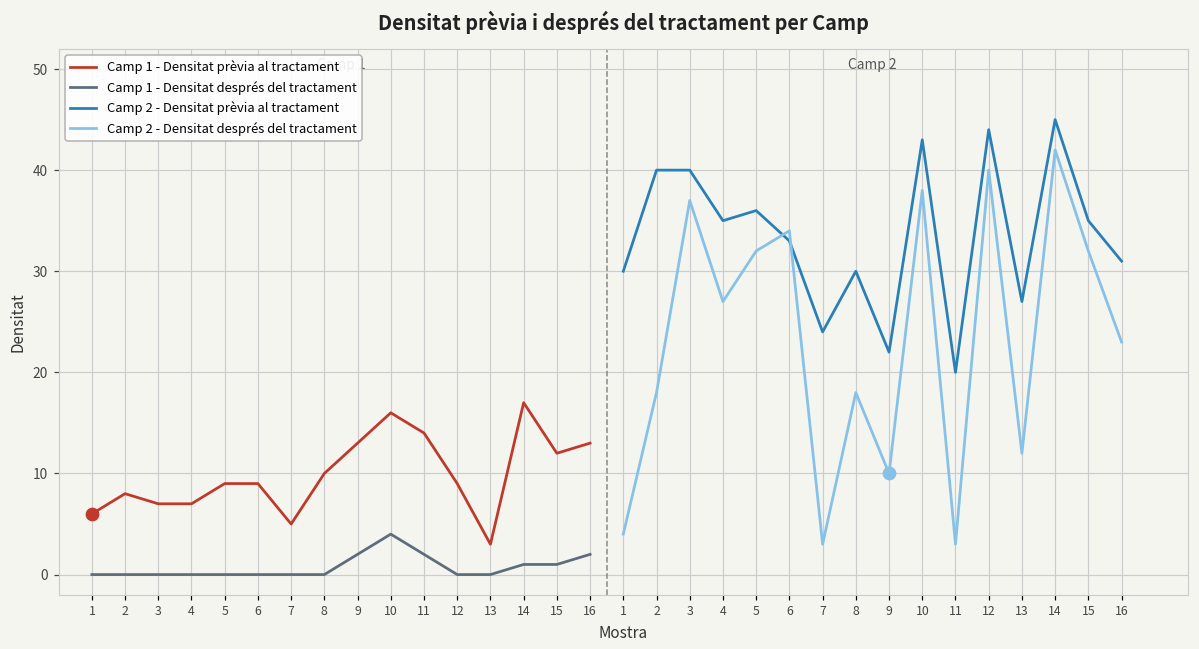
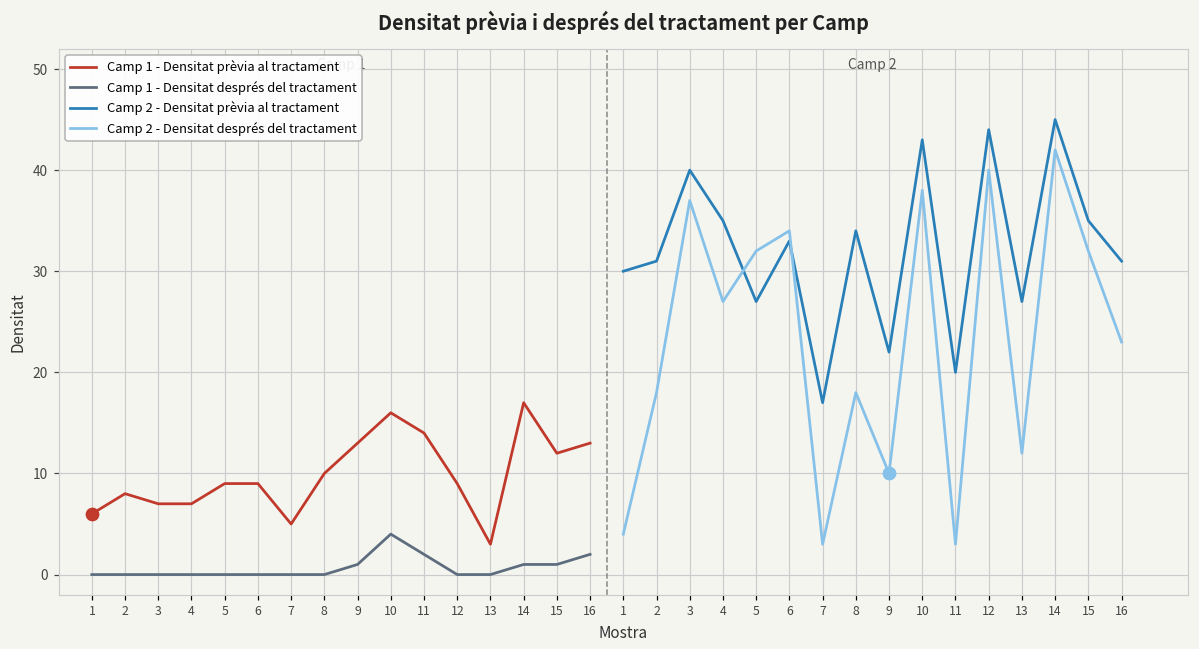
Camp 1 - Densitat després del tractament, 9: 2 -> 1
Camp 2 - Densitat prèvia al tractament, 2: 40 -> 31
Camp 2 - Densitat prèvia al tractament, 5: 36 -> 27
Camp 2 - Densitat prèvia al tractament, 7: 24 -> 17
Camp 2 - Densitat prèvia al tractament, 8: 30 -> 34
